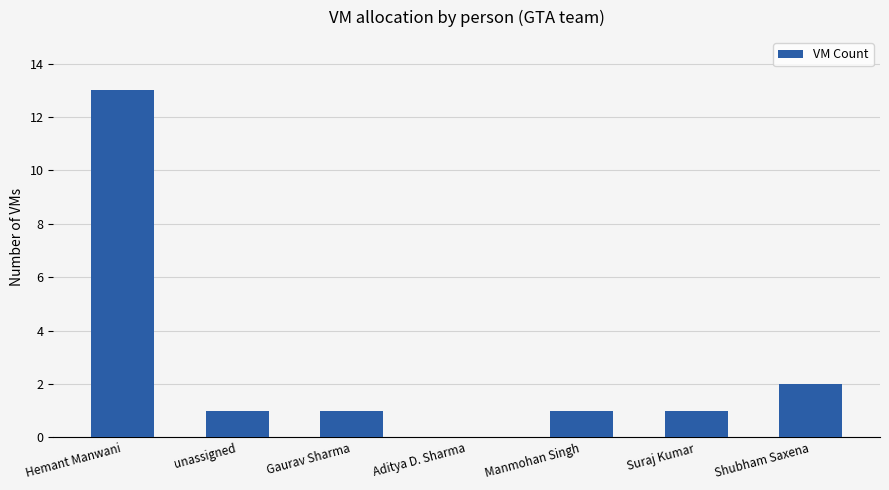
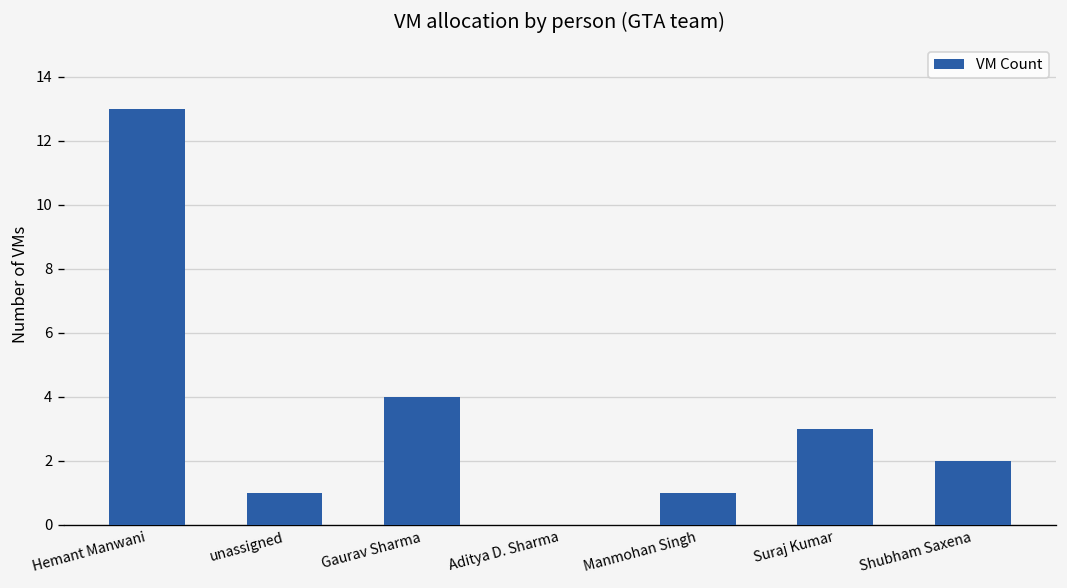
Gaurav Sharma: 1 -> 4
Suraj Kumar: 1 -> 3
